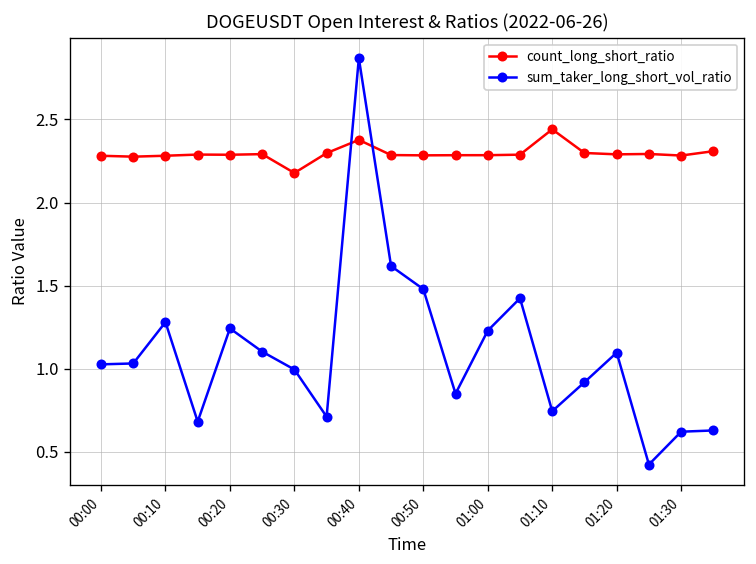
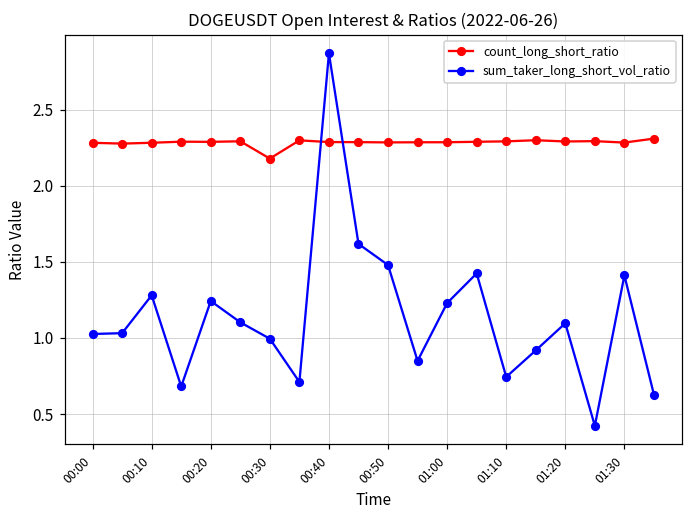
count_long_short_ratio, 00:40: 2.38 -> 2.29
count_long_short_ratio, 01:10: 2.44 -> 2.29
sum_taker_long_short_vol_ratio, 01:30: 0.62 -> 1.41
